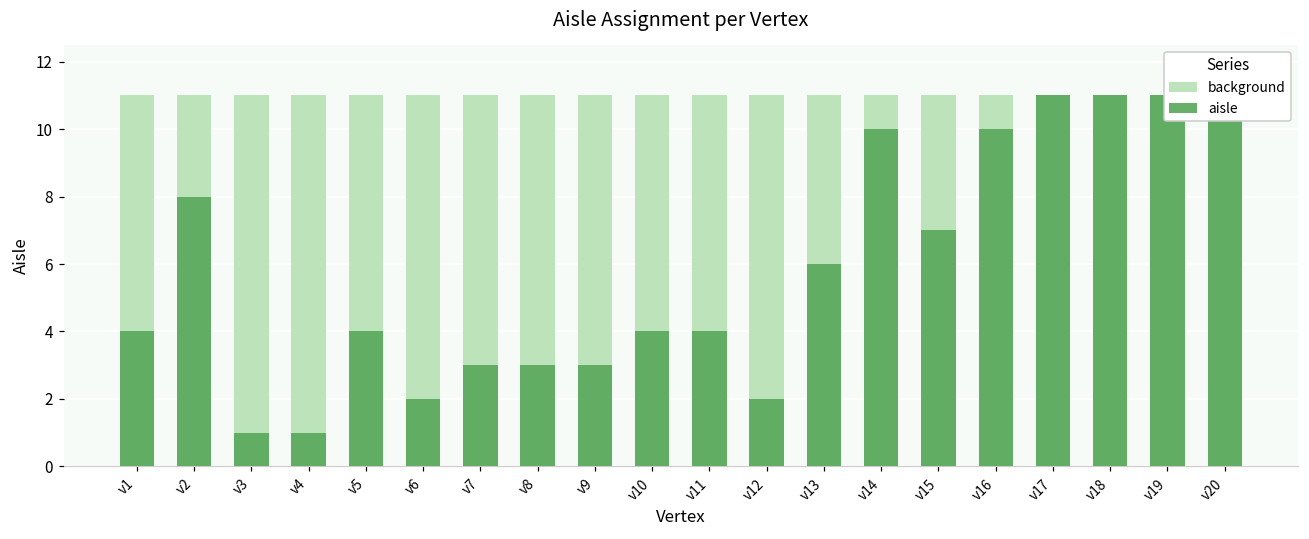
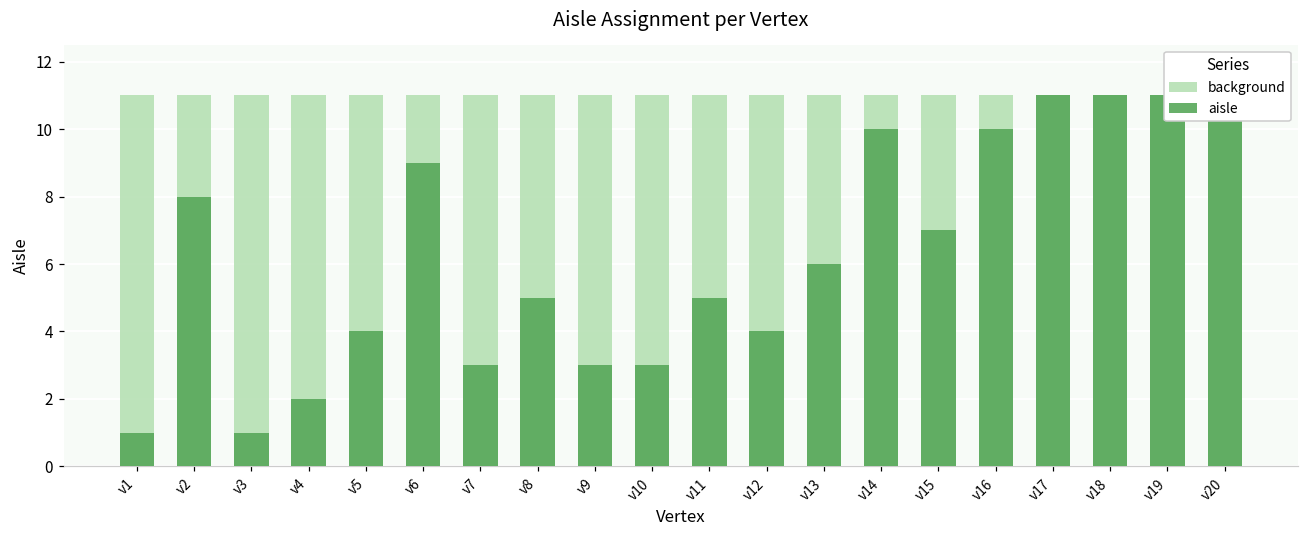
aisle, v1: 4 -> 1
aisle, v4: 1 -> 2
aisle, v6: 2 -> 9
aisle, v8: 3 -> 5
aisle, v10: 4 -> 3
aisle, v11: 4 -> 5
aisle, v12: 2 -> 4
